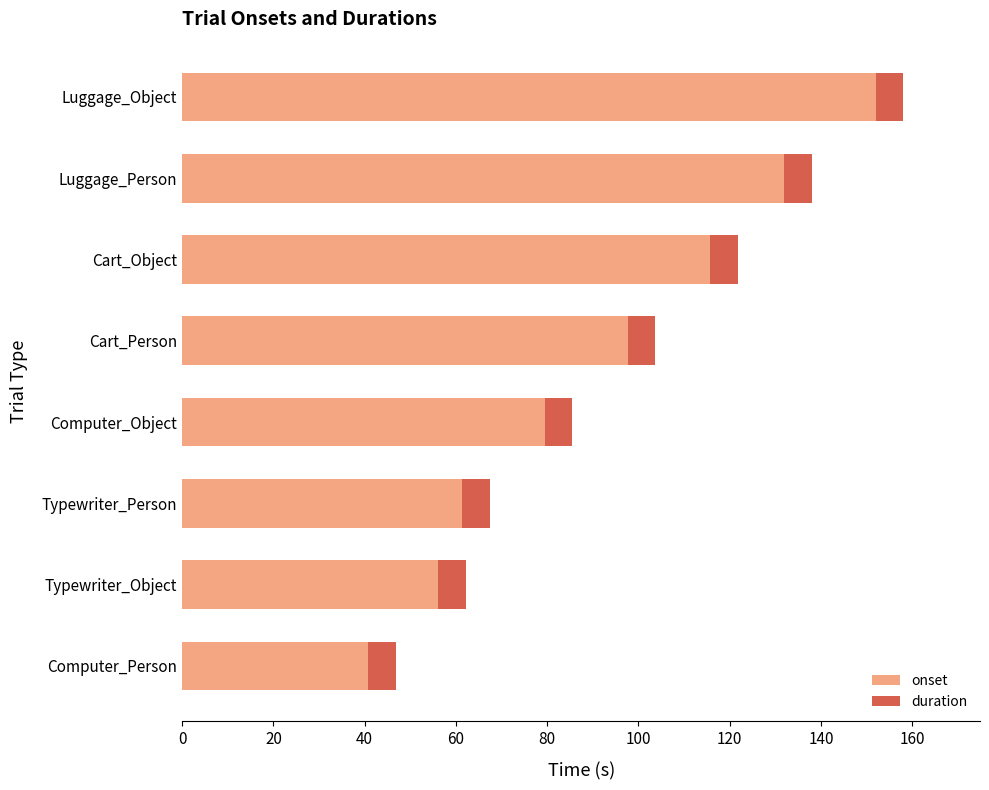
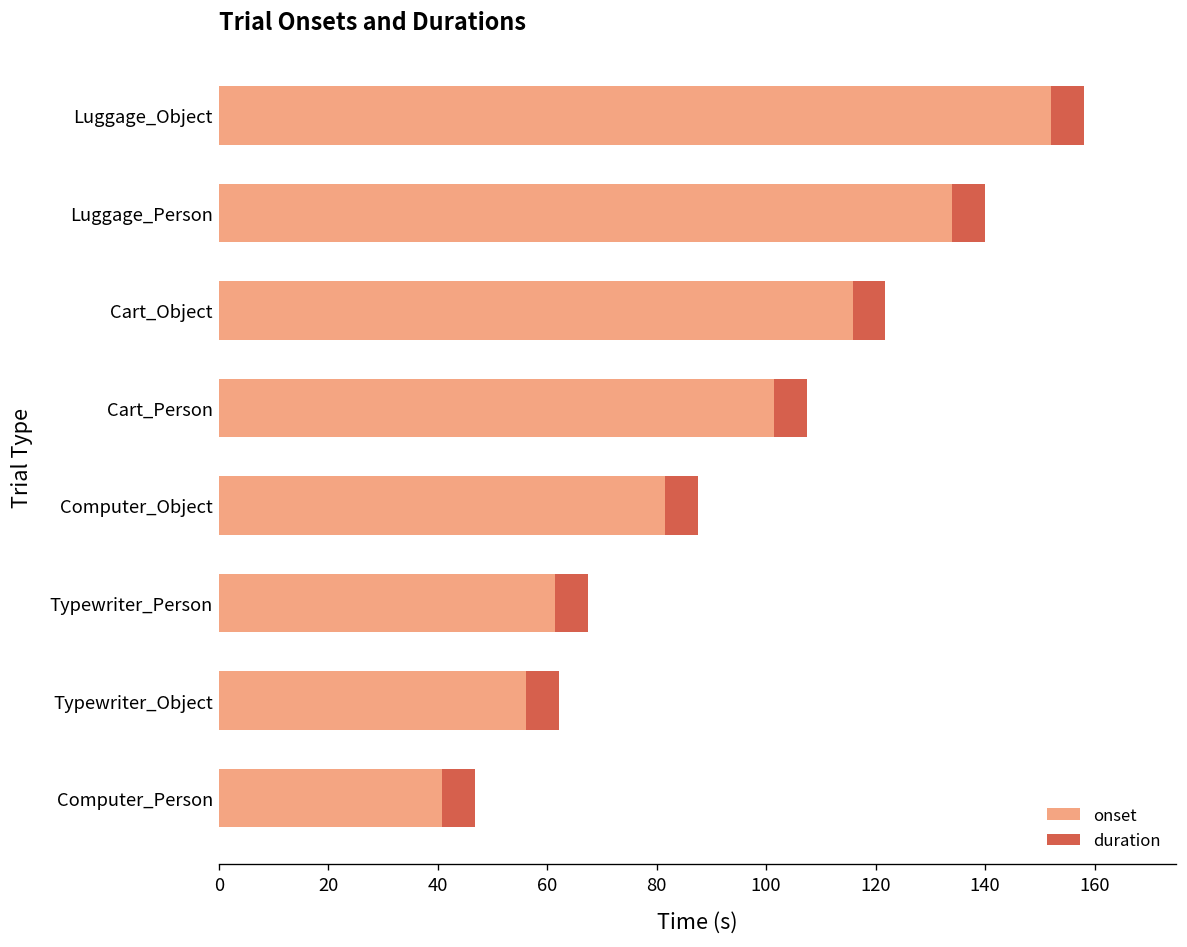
onset, Luggage_Person: 132 -> 134
onset, Cart_Person: 98 -> 101
onset, Computer_Object: 80 -> 82
